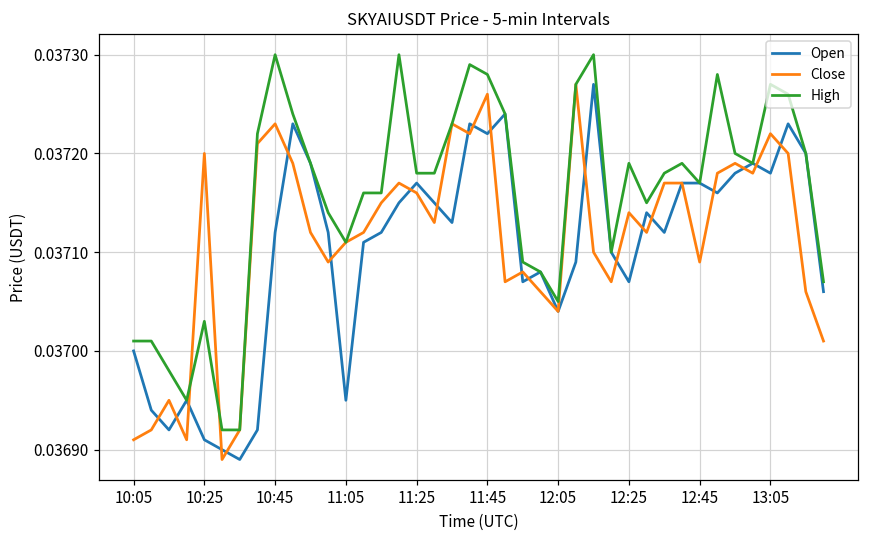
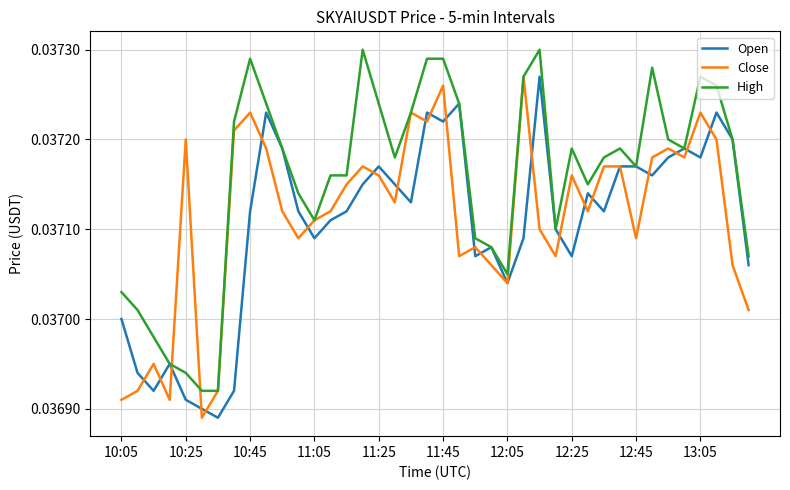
High, 10:05: 0.03701 -> 0.03703
High, 10:25: 0.03703 -> 0.03694
High, 10:45: 0.03730 -> 0.03729
Open, 11:05: 0.03695 -> 0.03709
High, 11:25: 0.03718 -> 0.03724
High, 11:45: 0.03728 -> 0.03729
Close, 12:25: 0.03714 -> 0.03716
Close, 13:05: 0.03722 -> 0.03723
